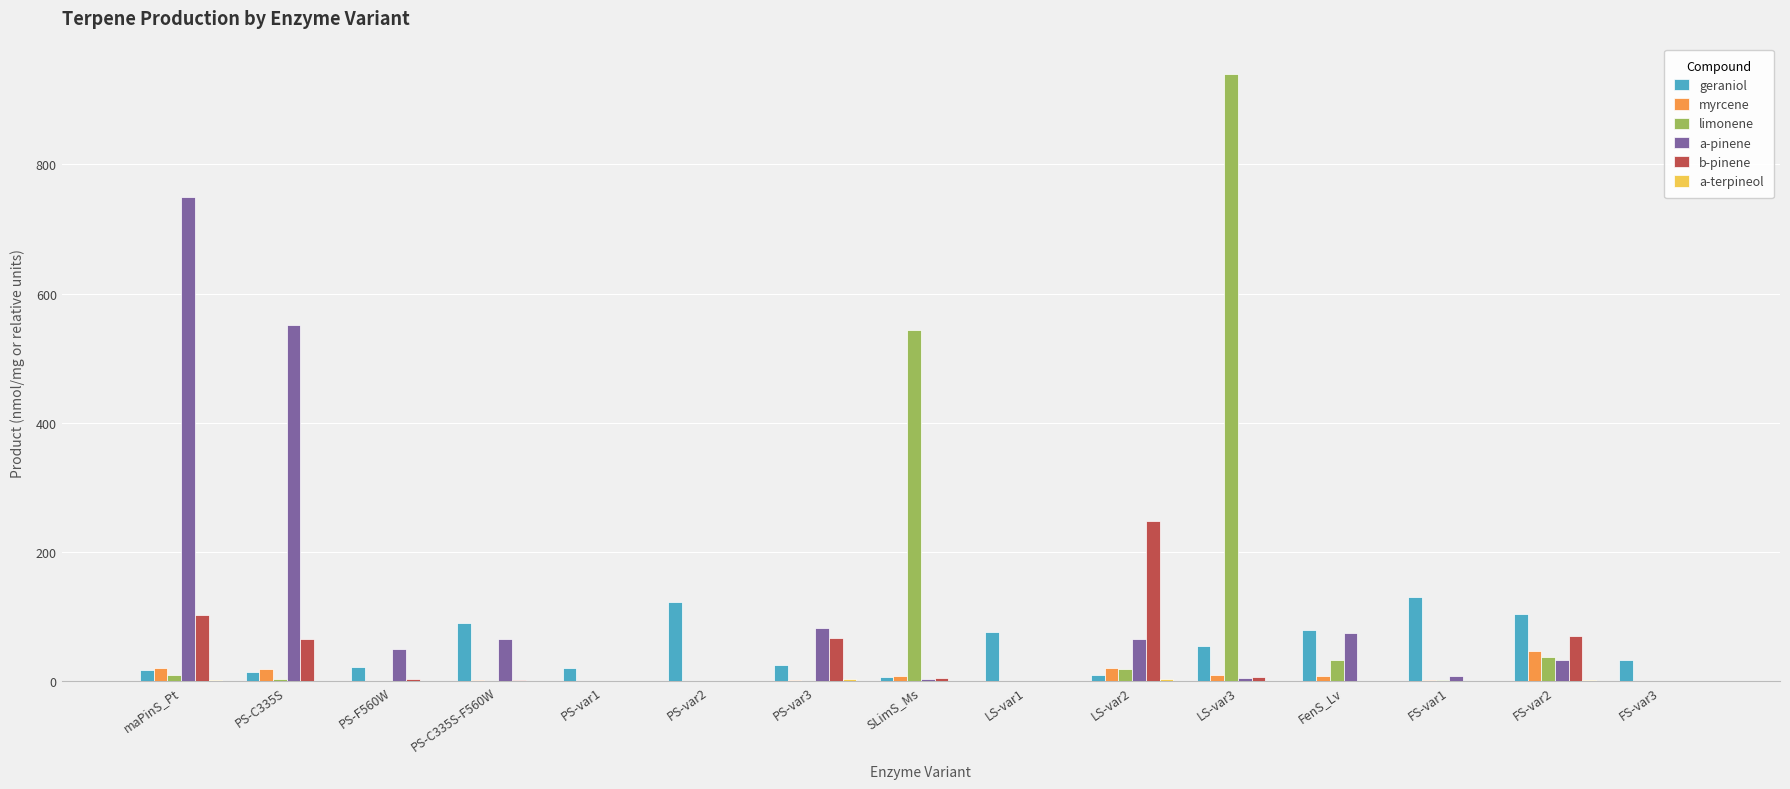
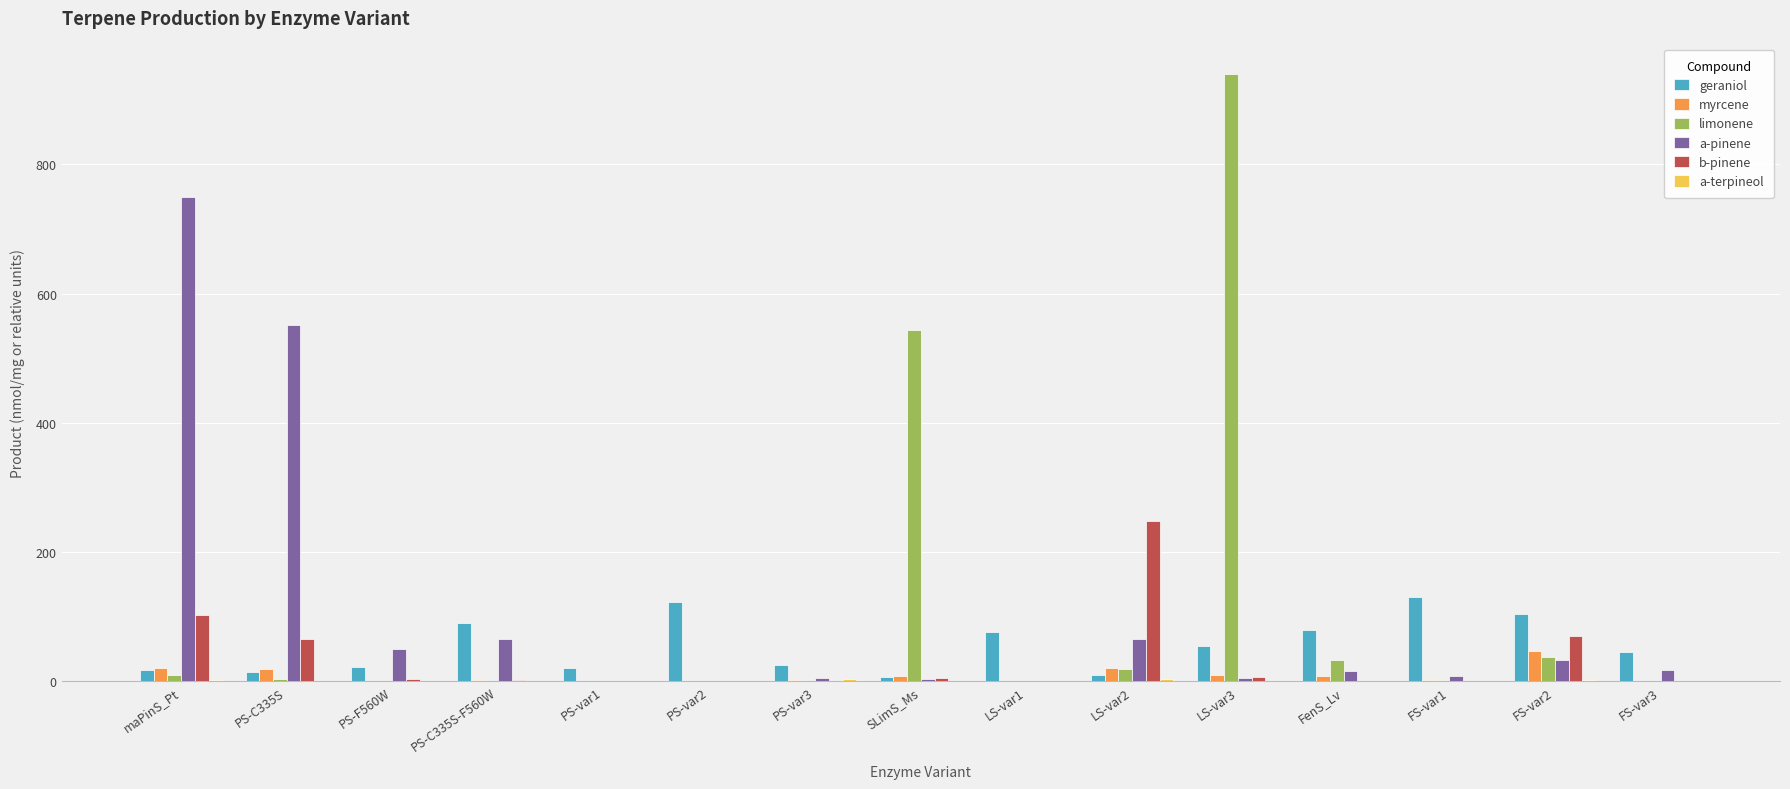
a-pinene, PS-var3: 80 -> 10
b-pinene, PS-var3: 70 -> 0
a-pinene, FenS_Lv: 80 -> 20
geraniol, FS-var3: 30 -> 50
a-pinene, FS-var3: 0 -> 20
